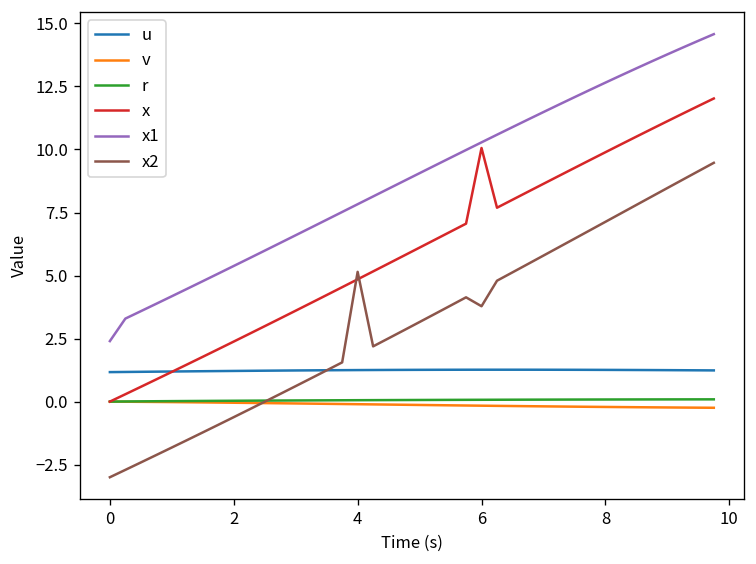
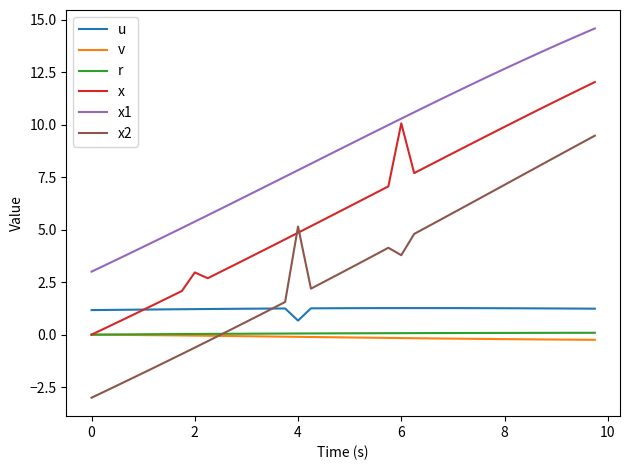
x1, 0: 2.4 -> 3.0
x, 2: 2.4 -> 3.0
u, 4: 1.3 -> 0.7
